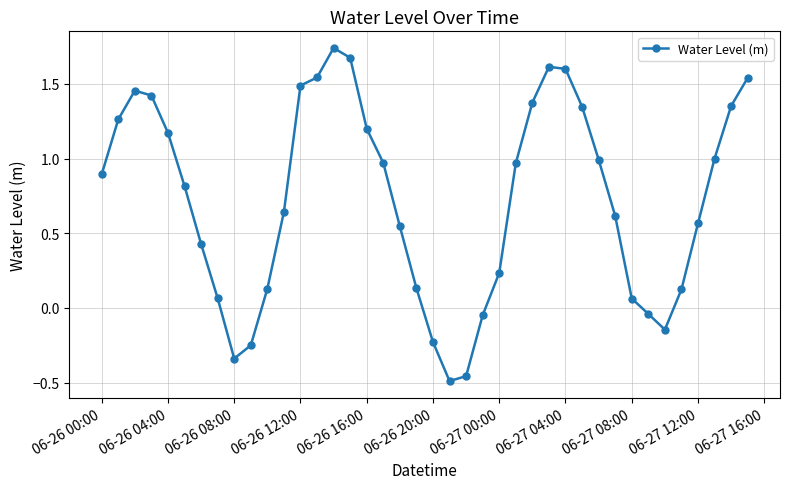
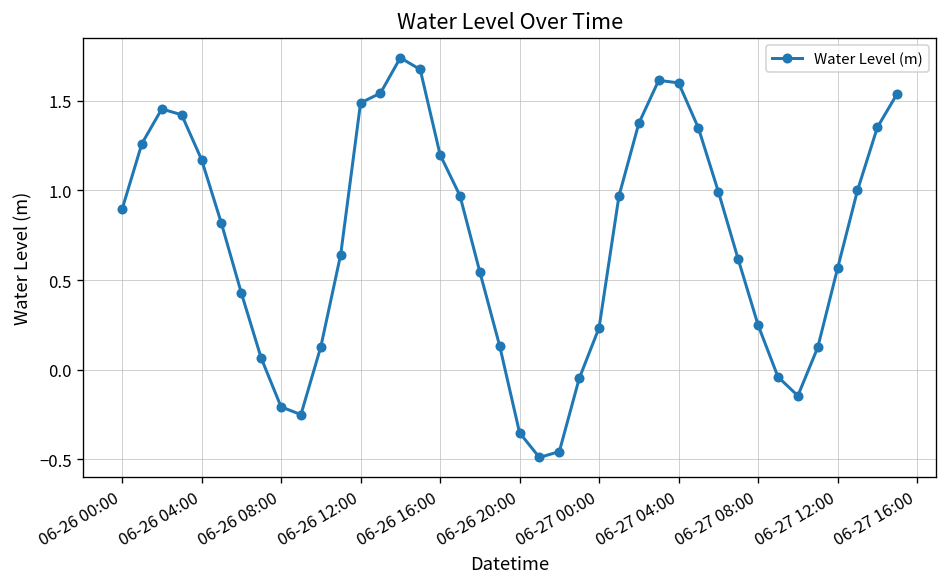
06-26 08:00: -0.34 -> -0.21
06-26 20:00: -0.23 -> -0.35
06-27 08:00: 0.06 -> 0.25
